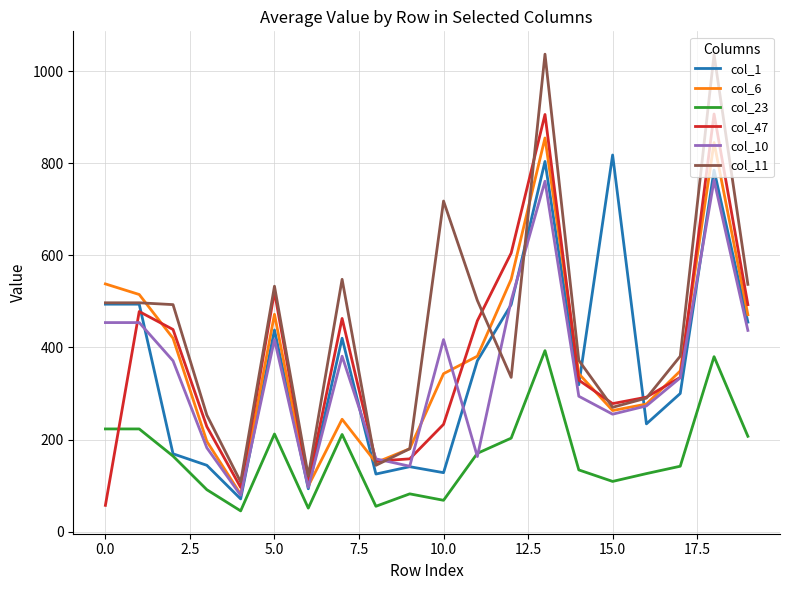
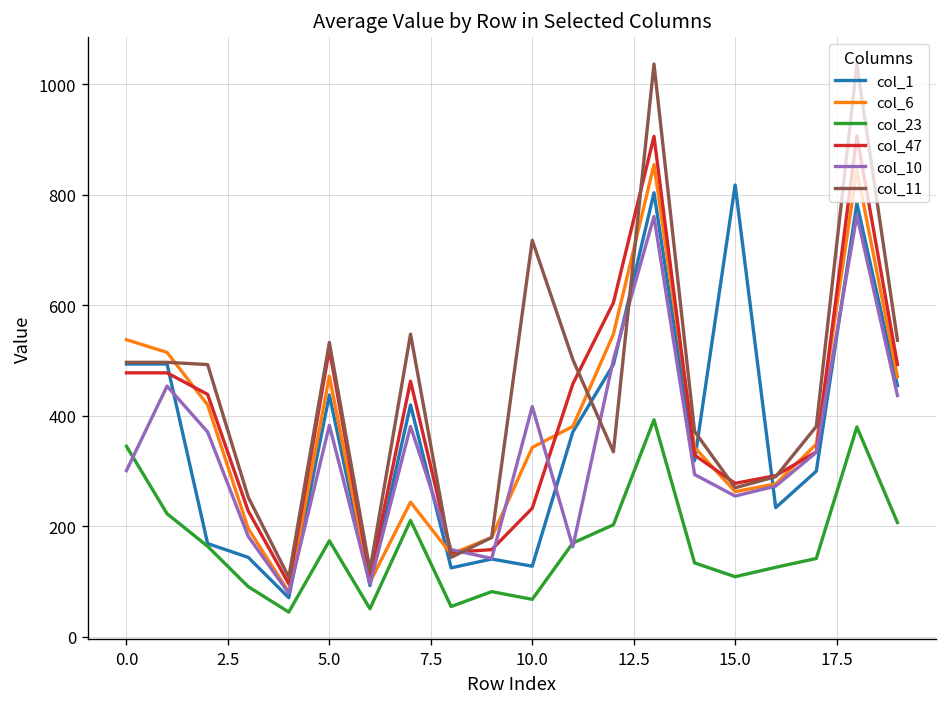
col_23, 0.0: 220 -> 350
col_47, 0.0: 60 -> 480
col_10, 0.0: 450 -> 300
col_23, 5.0: 210 -> 170
col_10, 5.0: 420 -> 380
